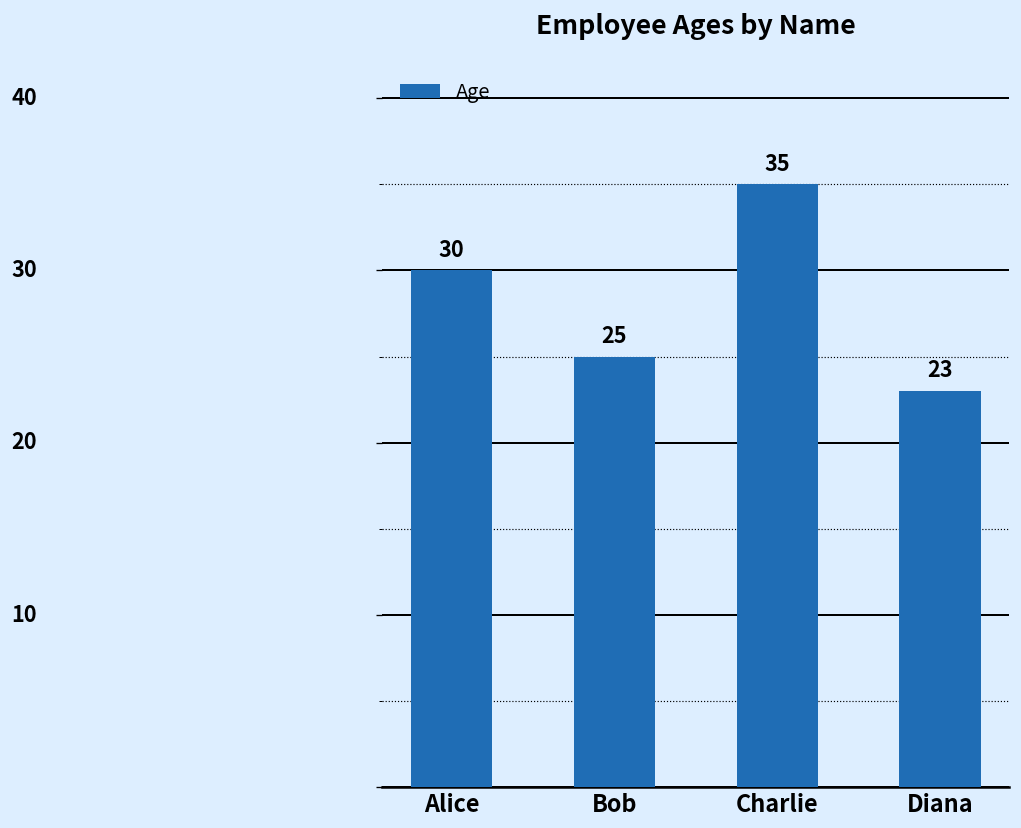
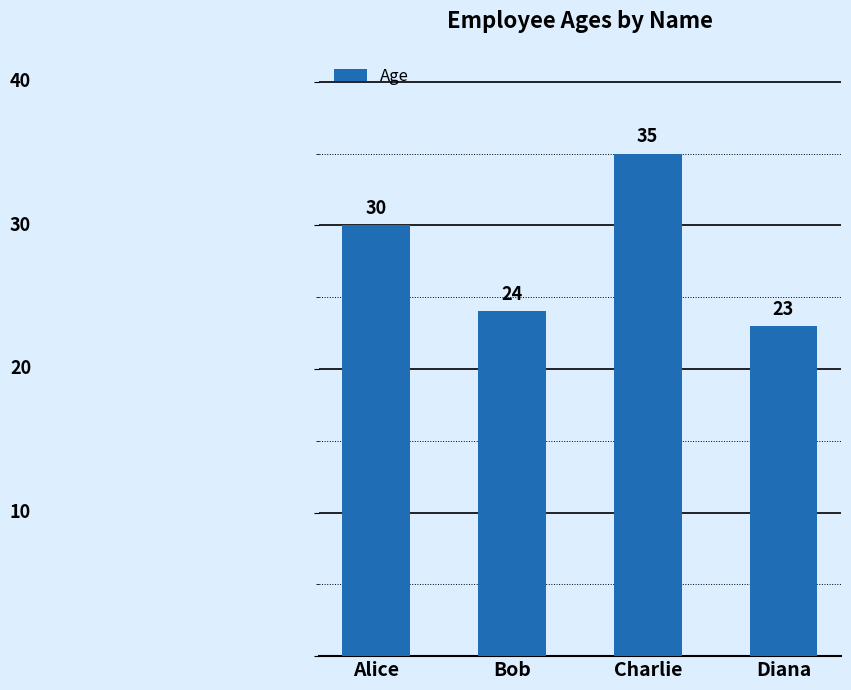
Bob: 25 -> 24
